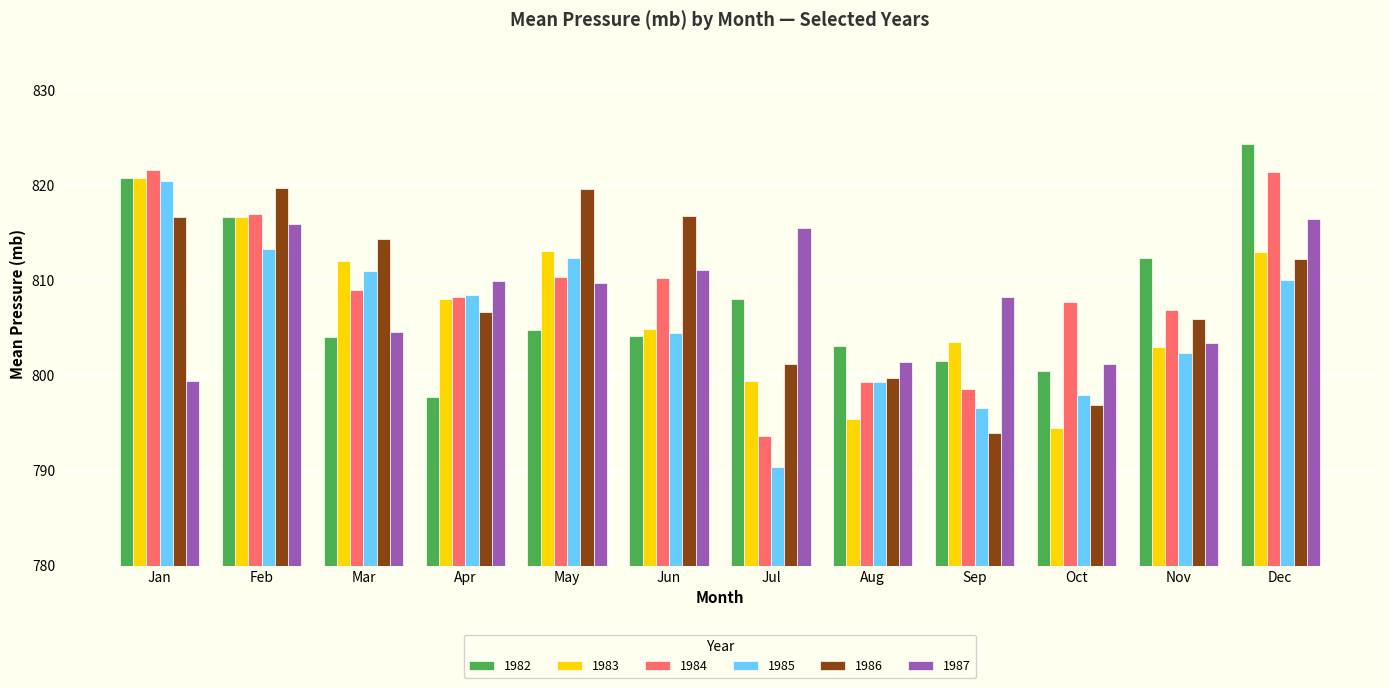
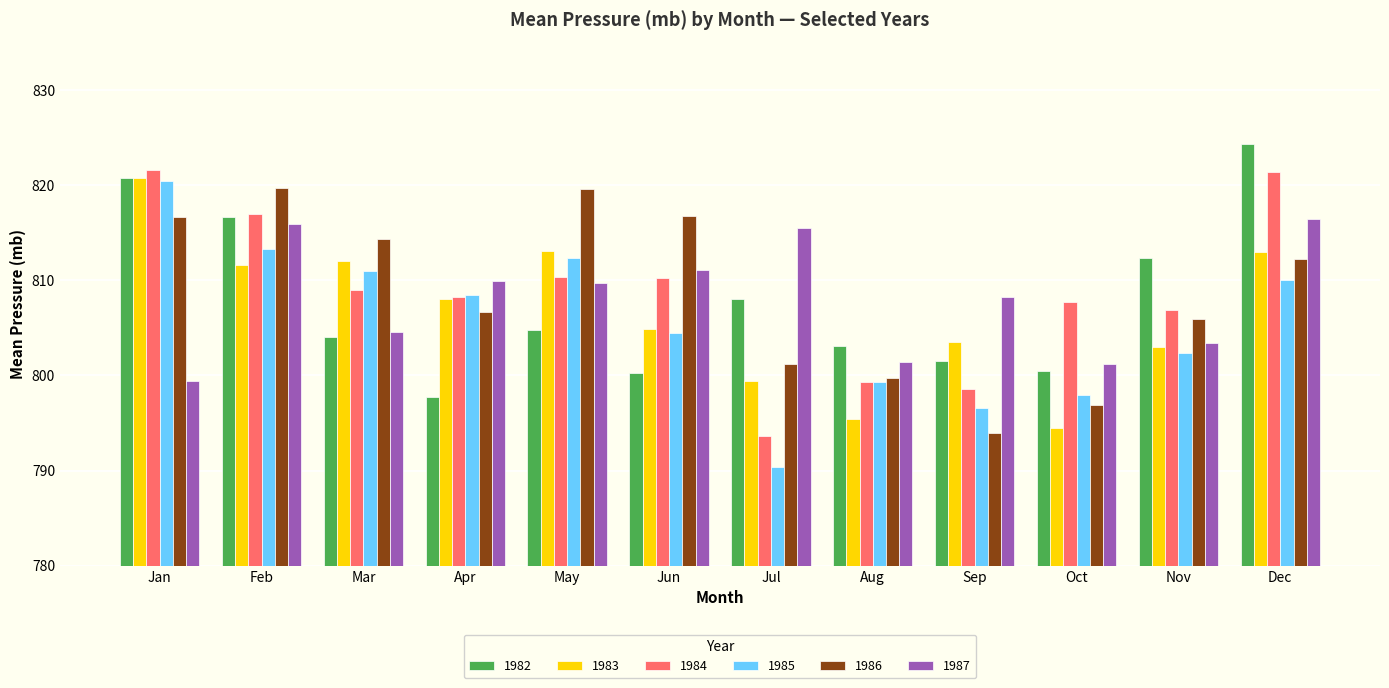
1983, Feb: 817 -> 812
1982, Jun: 804 -> 800
